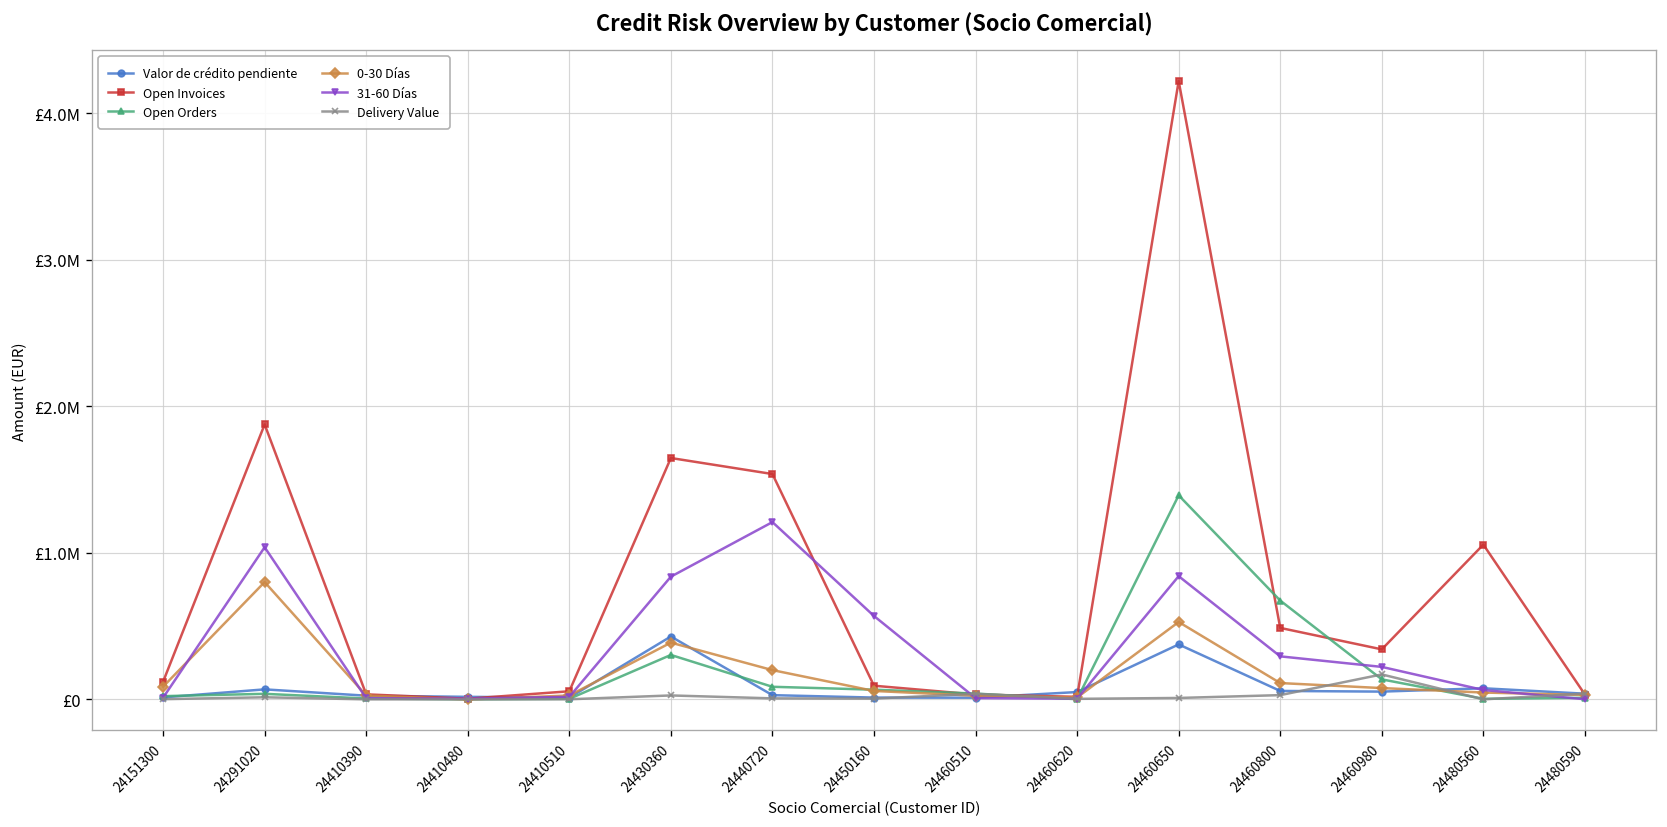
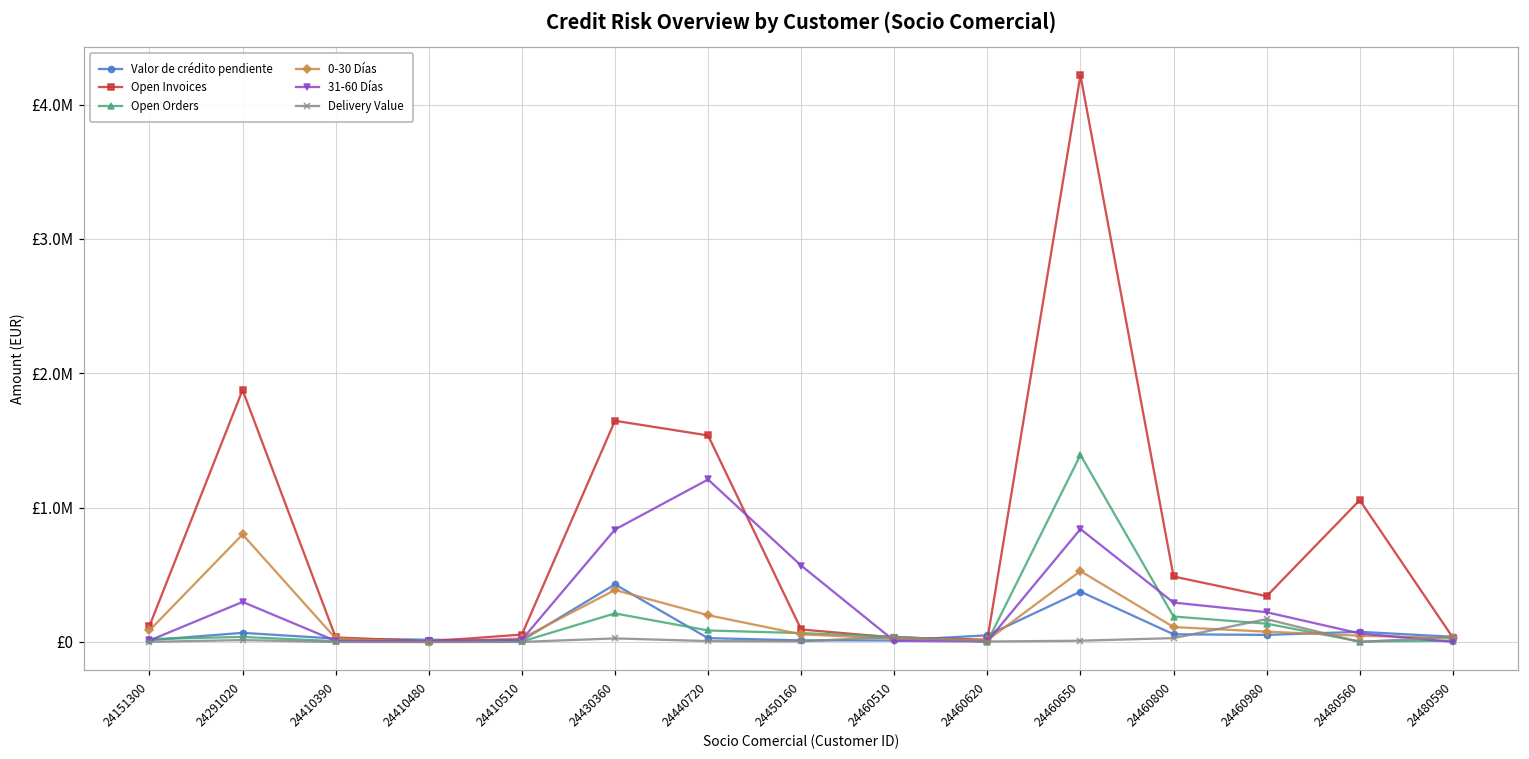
31-60 Días, 24291020: £1040000 -> £300000
Open Orders, 24430360: £300000 -> £210000
Open Orders, 24460800: £670000 -> £190000
